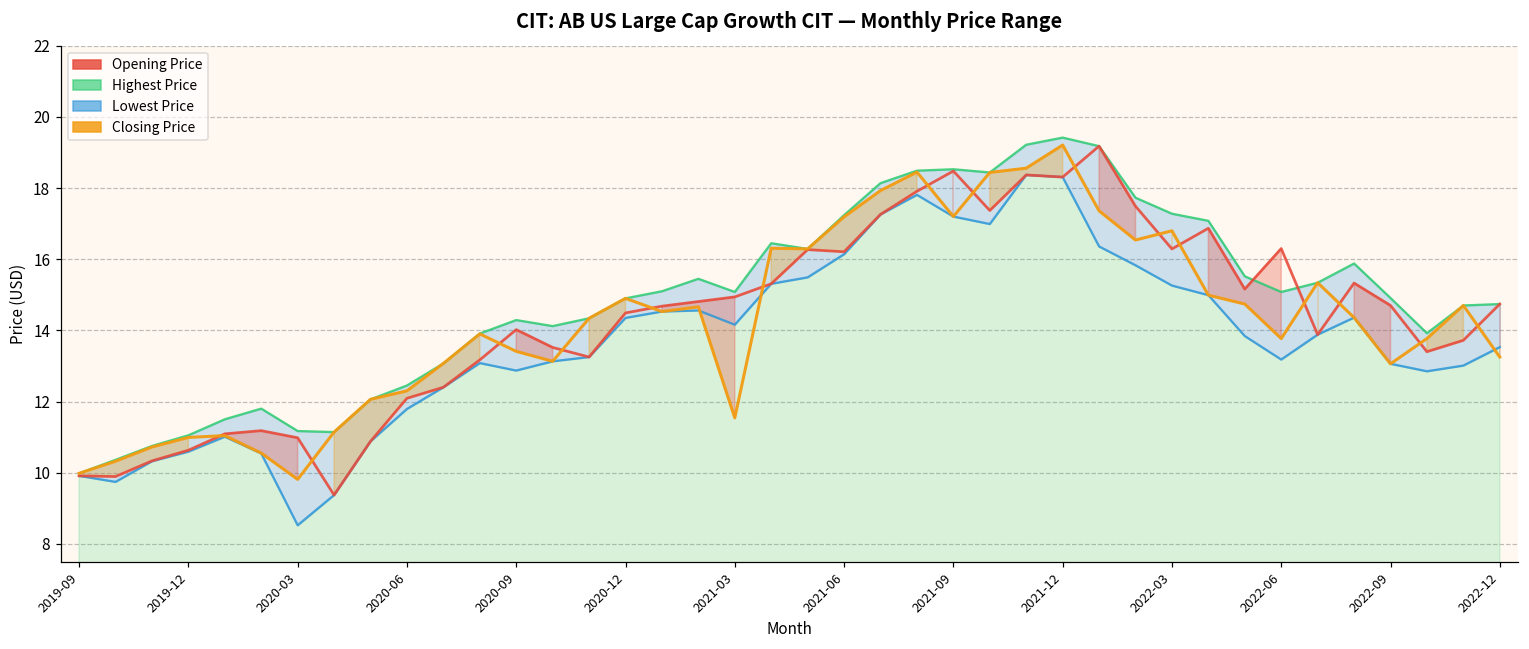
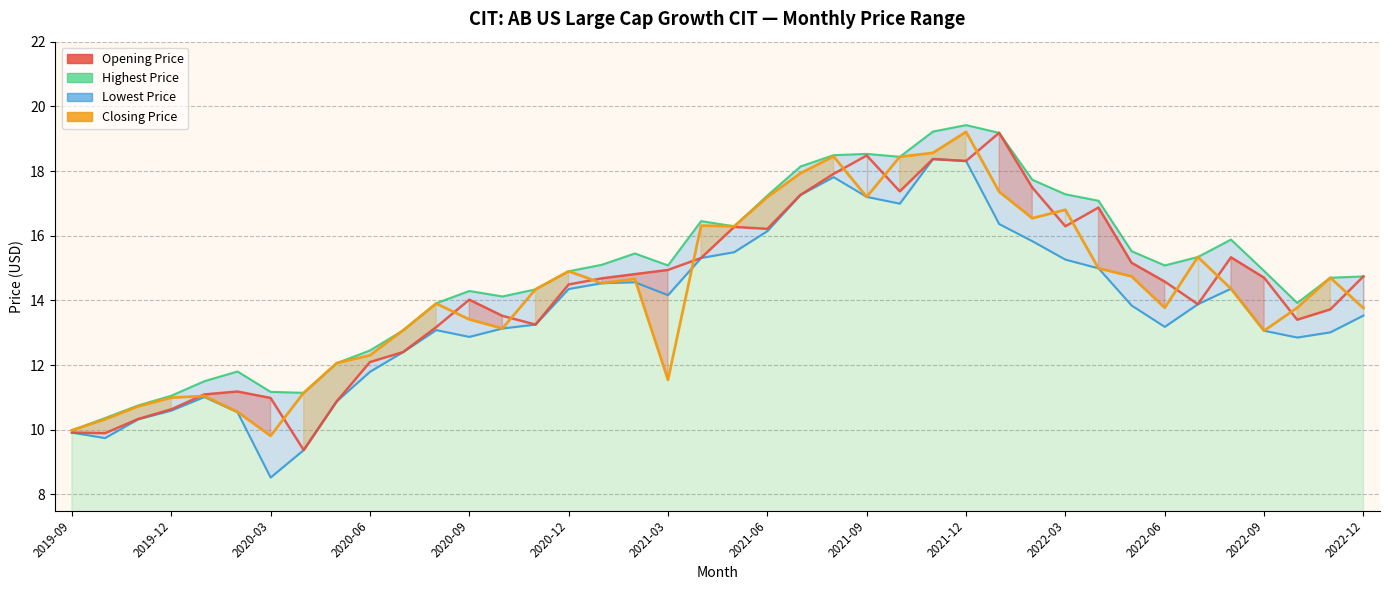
Opening Price, 2022-06: 16.3 -> 14.6
Closing Price, 2022-12: 13.3 -> 13.8
